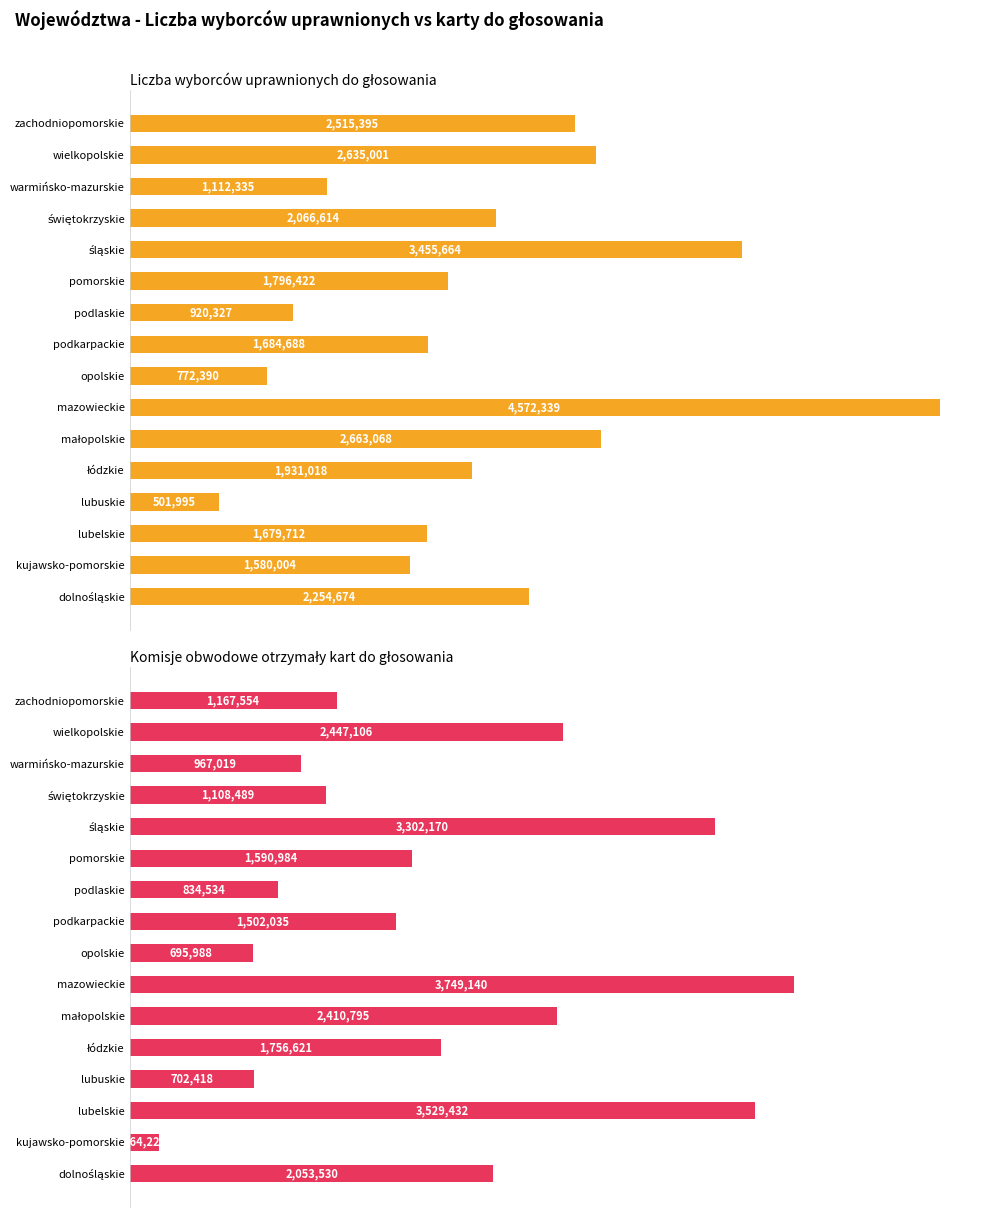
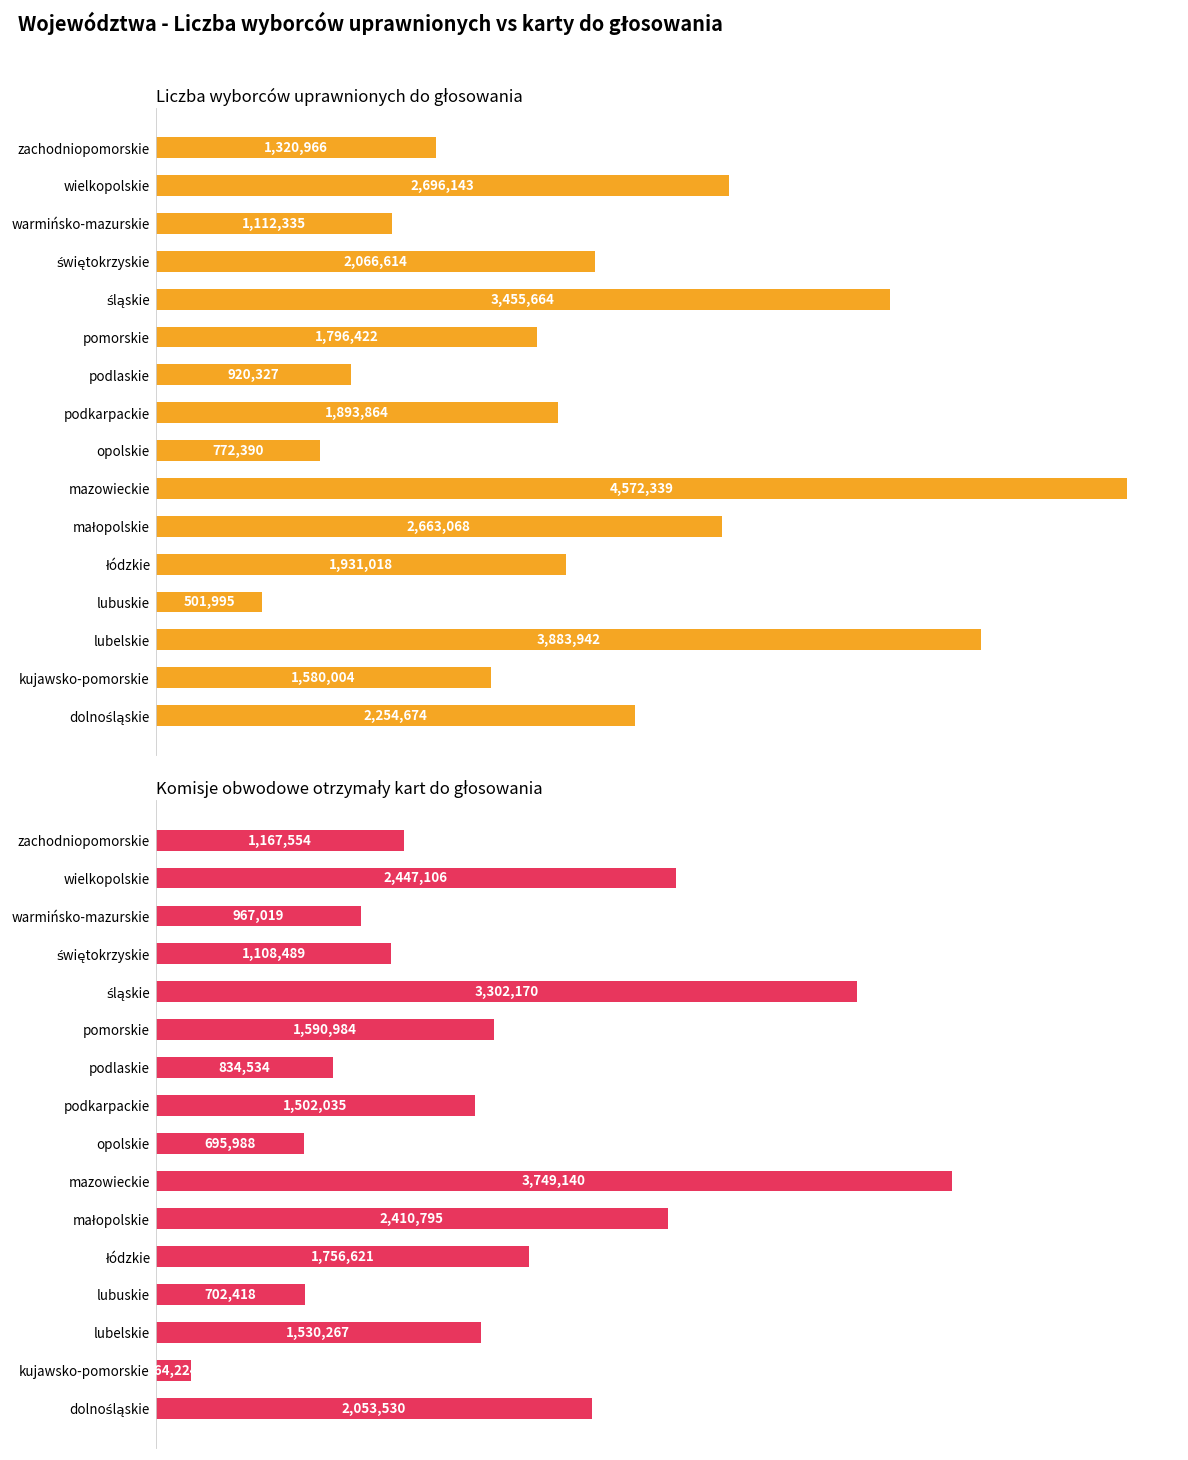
Liczba wyborców uprawnionych do głosowania, zachodniopomorskie: 2,515,395 -> 1,320,966
Liczba wyborców uprawnionych do głosowania, wielkopolskie: 2,635,001 -> 2,696,143
Liczba wyborców uprawnionych do głosowania, podkarpackie: 1,684,688 -> 1,893,864
Liczba wyborców uprawnionych do głosowania, lubelskie: 1,679,712 -> 3,883,942
Komisje obwodowe otrzymały kart do głosowania, lubelskie: 3,529,432 -> 1,530,267
